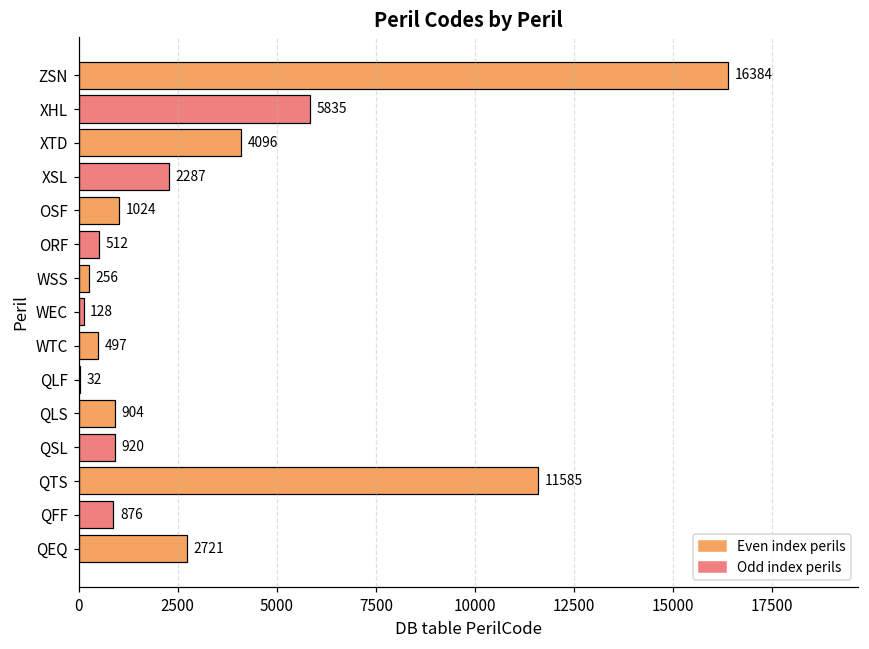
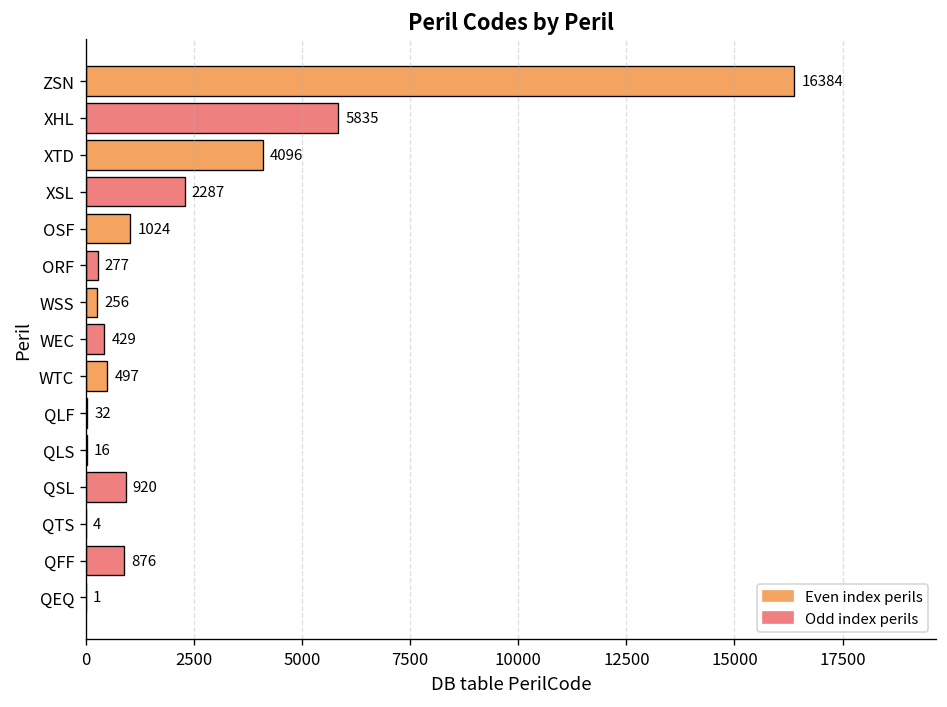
ORF: 512 -> 277
WEC: 128 -> 429
QLS: 904 -> 16
QTS: 11585 -> 4
QEQ: 2721 -> 1
